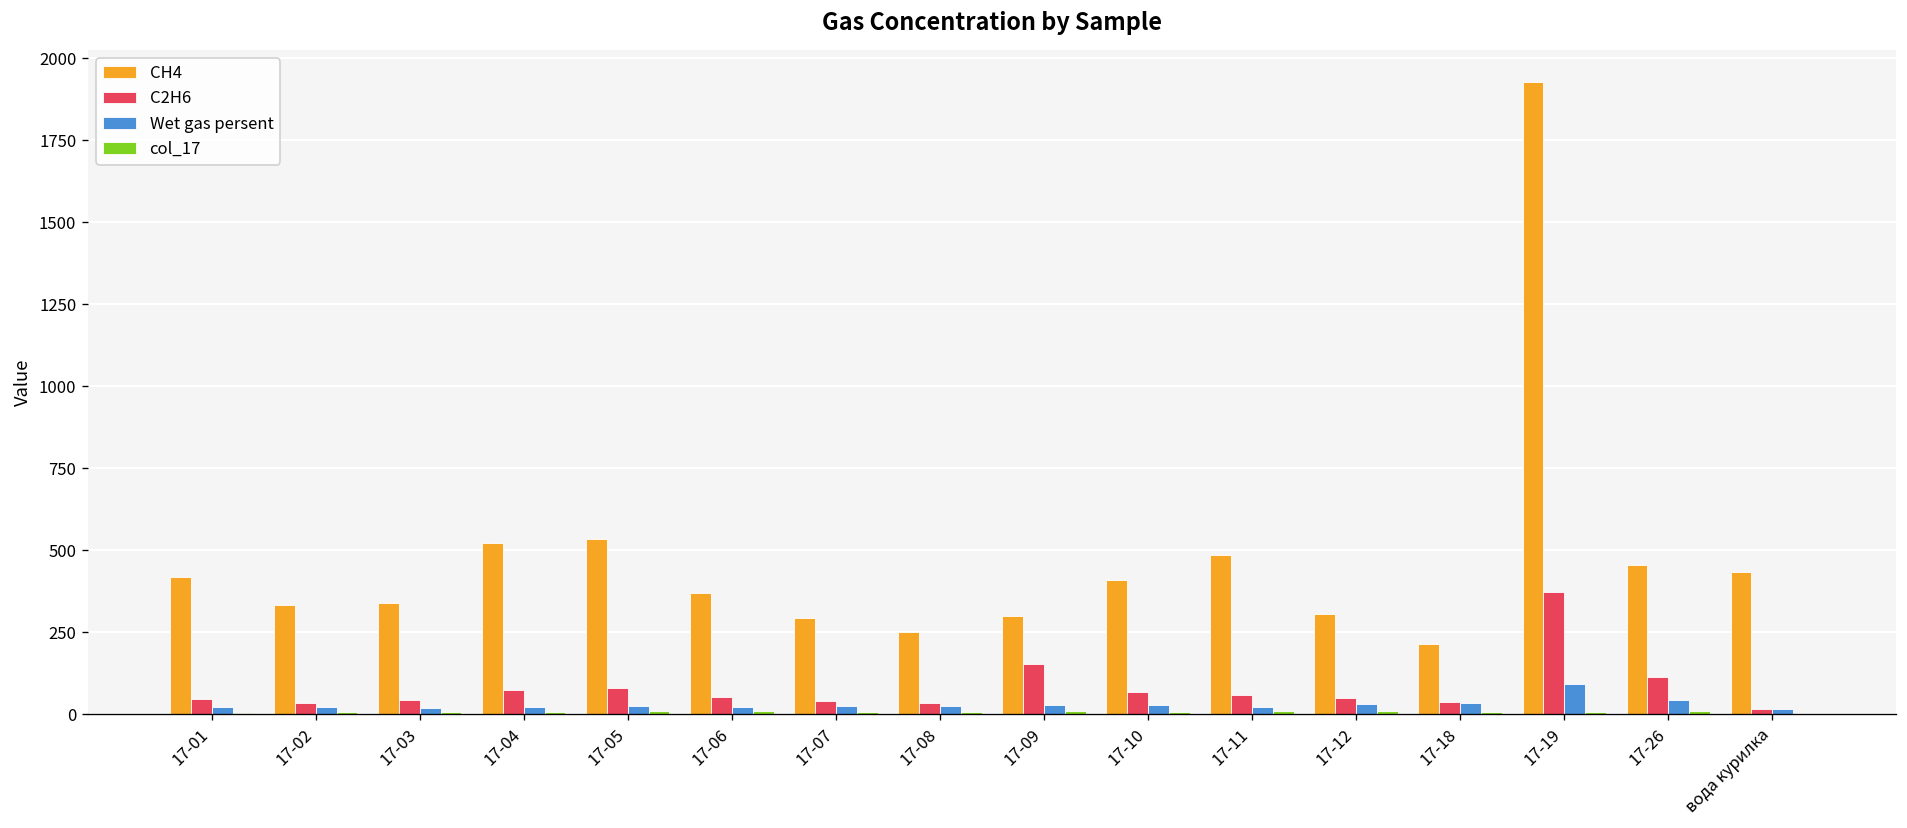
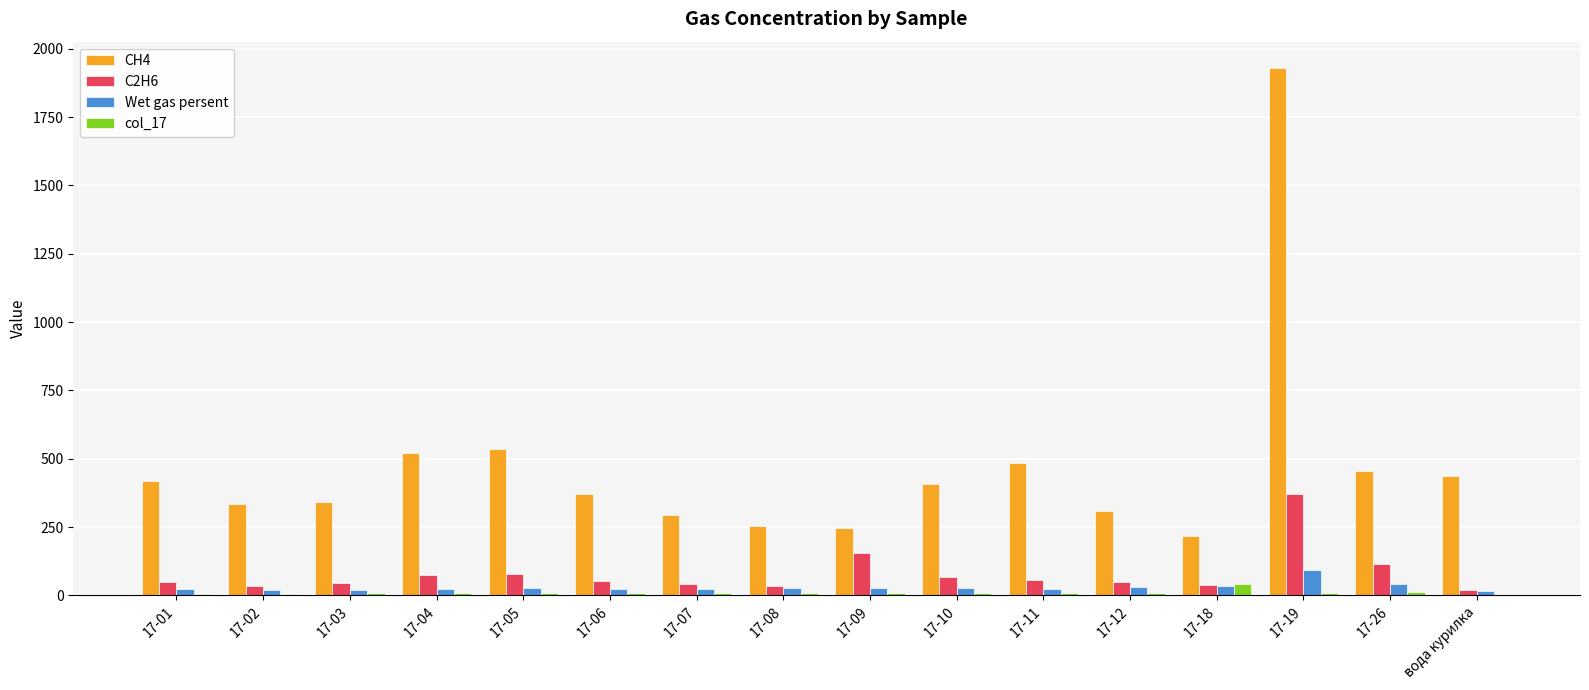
CH4, 17-09: 300 -> 250
col_17, 17-18: 10 -> 40
